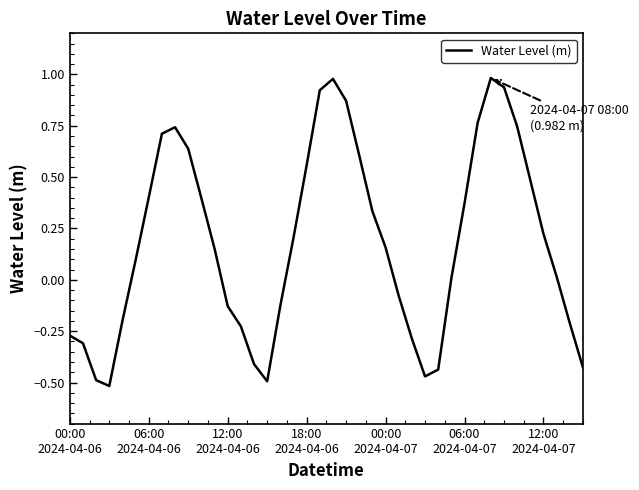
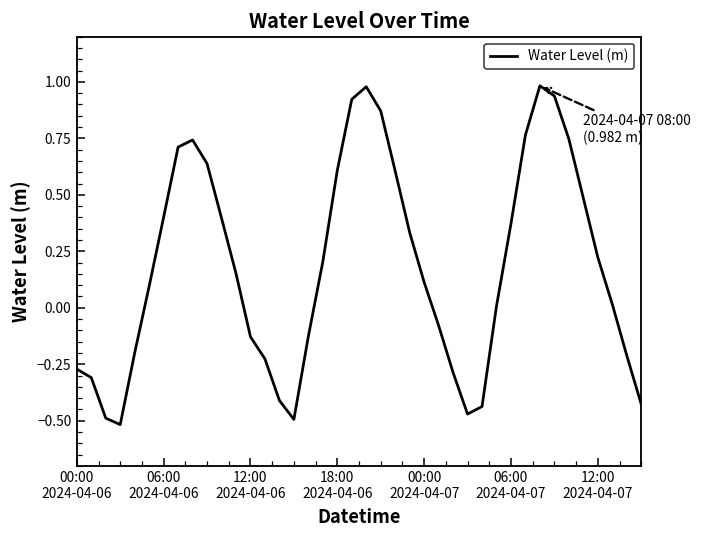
18:00 2024-04-06: 0.56 -> 0.61
00:00 2024-04-07: 0.16 -> 0.11
